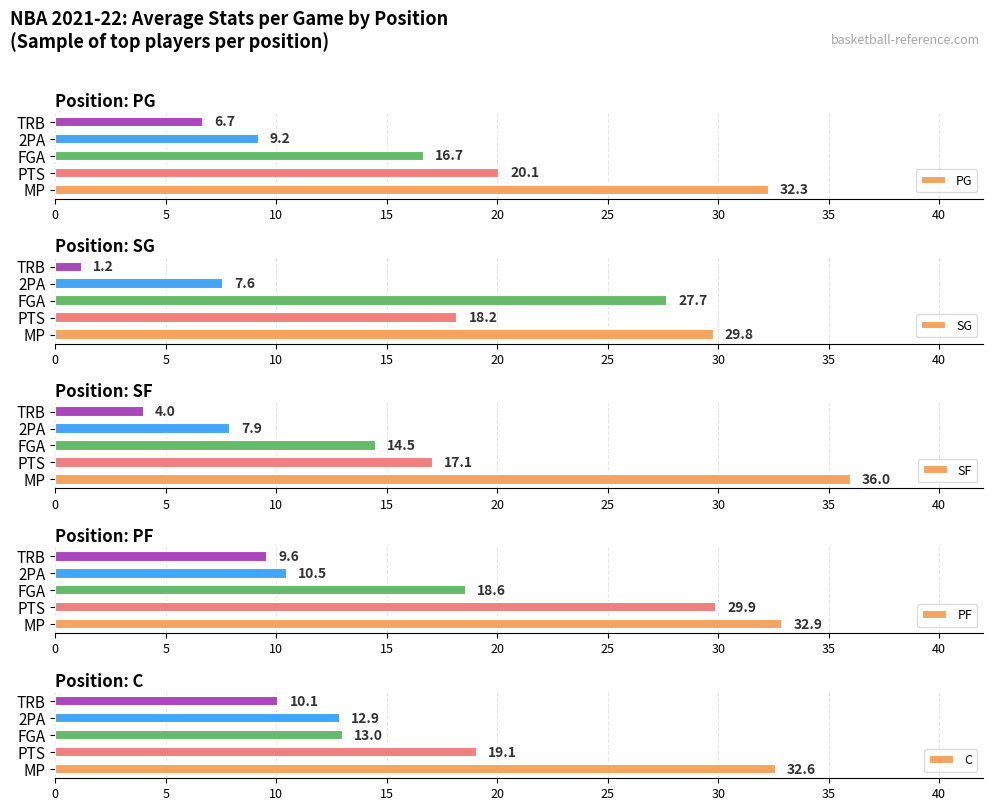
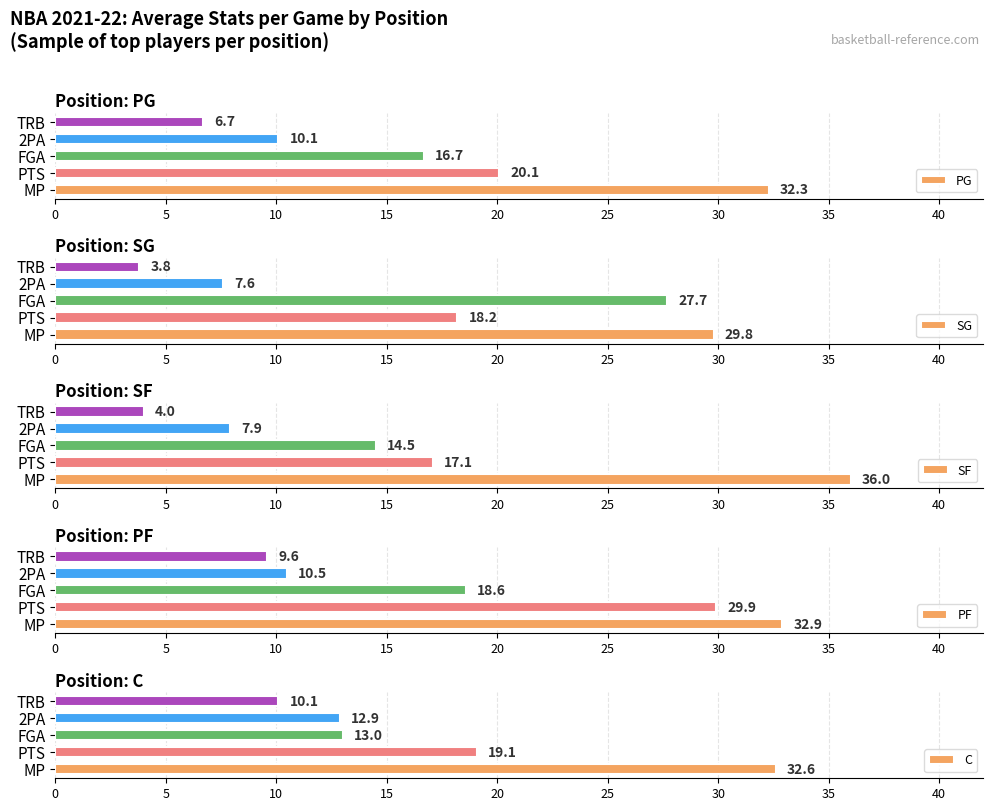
Position: PG, 2PA: 9.2 -> 10.1
Position: SG, TRB: 1.2 -> 3.8
